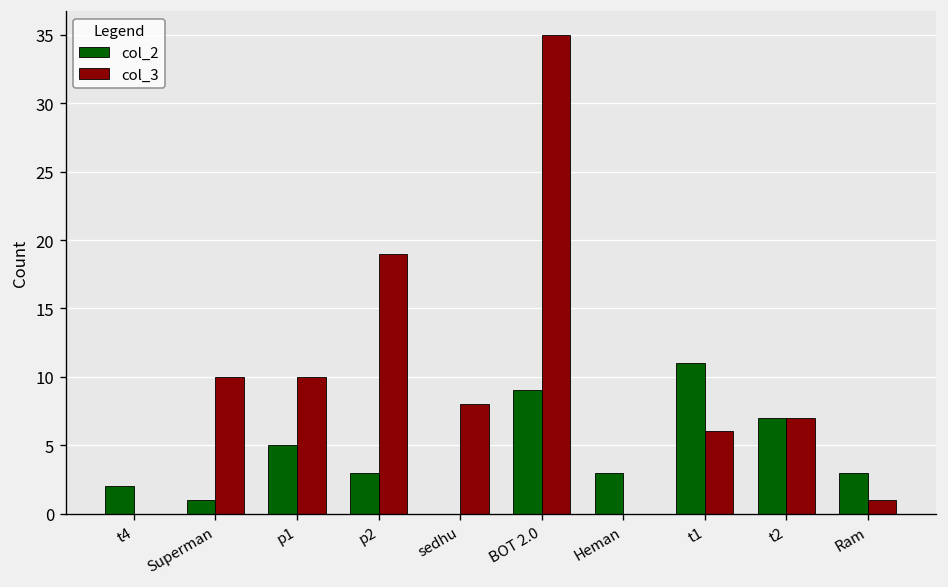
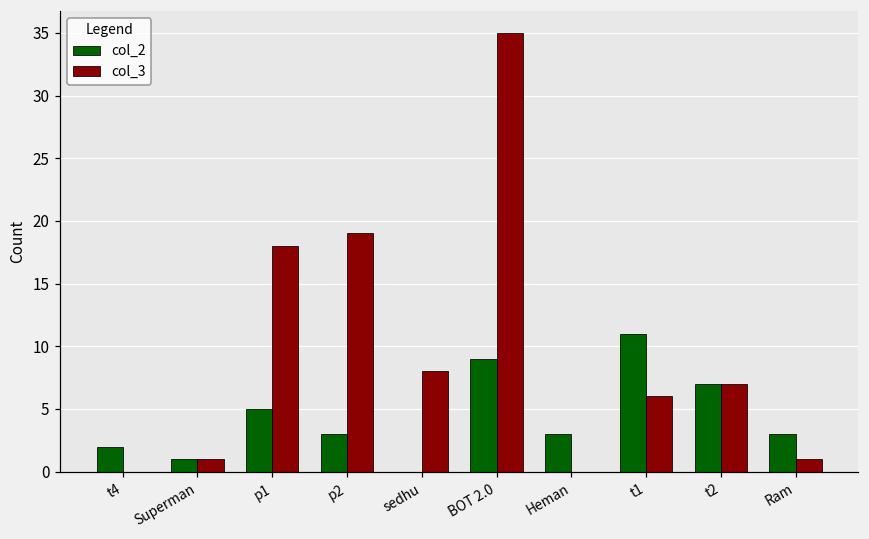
col_3, Superman: 10 -> 1
col_3, p1: 10 -> 18
